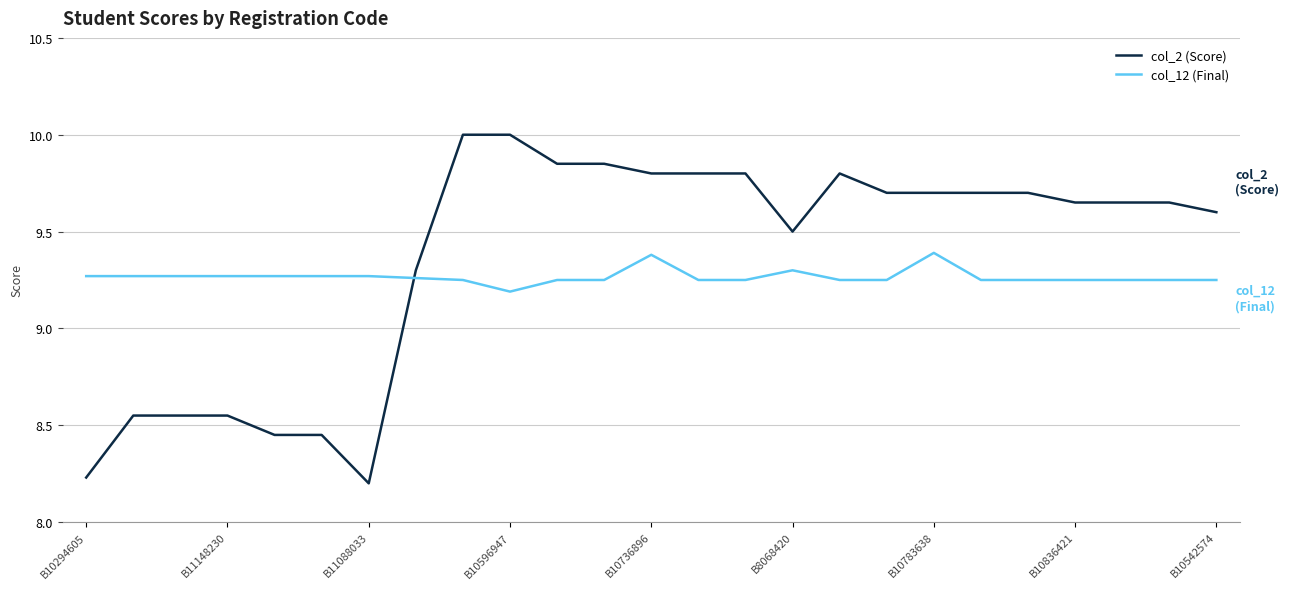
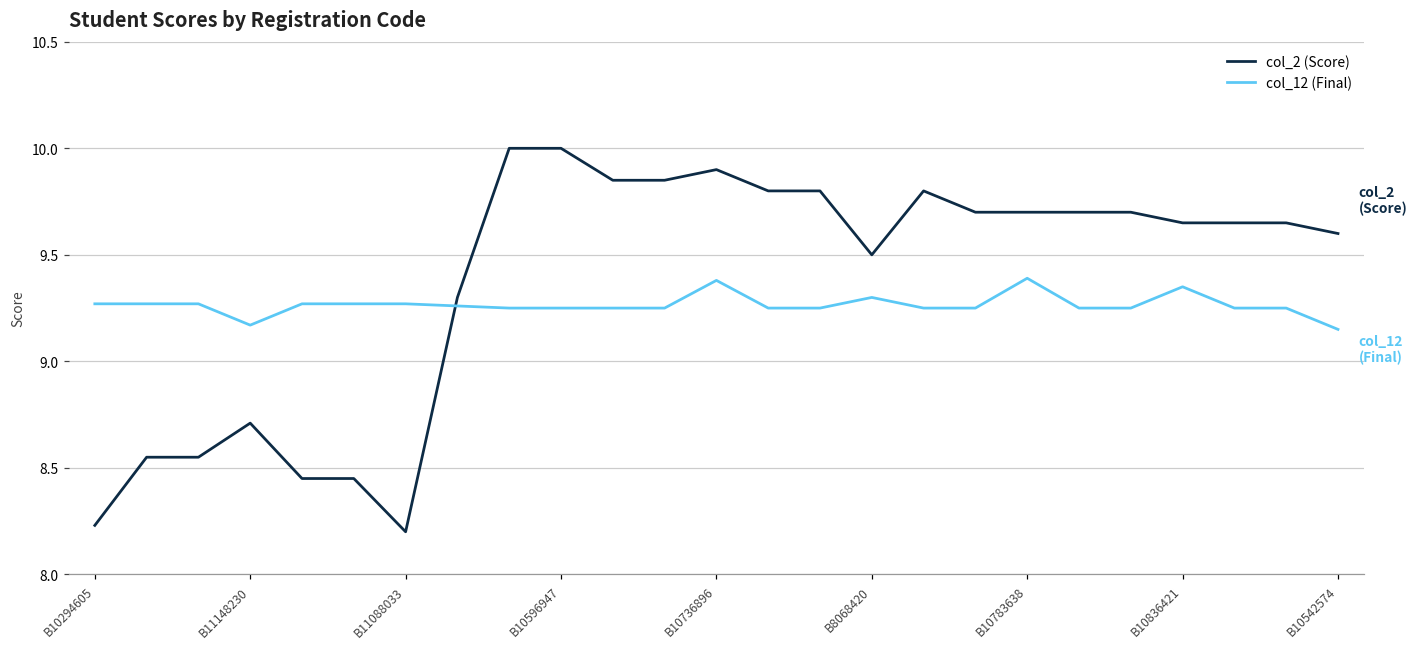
col_2 (Score), B11148230: 8.55 -> 8.71
col_12 (Final), B11148230: 9.27 -> 9.17
col_12 (Final), B10596947: 9.19 -> 9.25
col_2 (Score), B10736896: 9.8 -> 9.9
col_12 (Final), B10836421: 9.25 -> 9.35
col_12 (Final), B10542574: 9.25 -> 9.15
